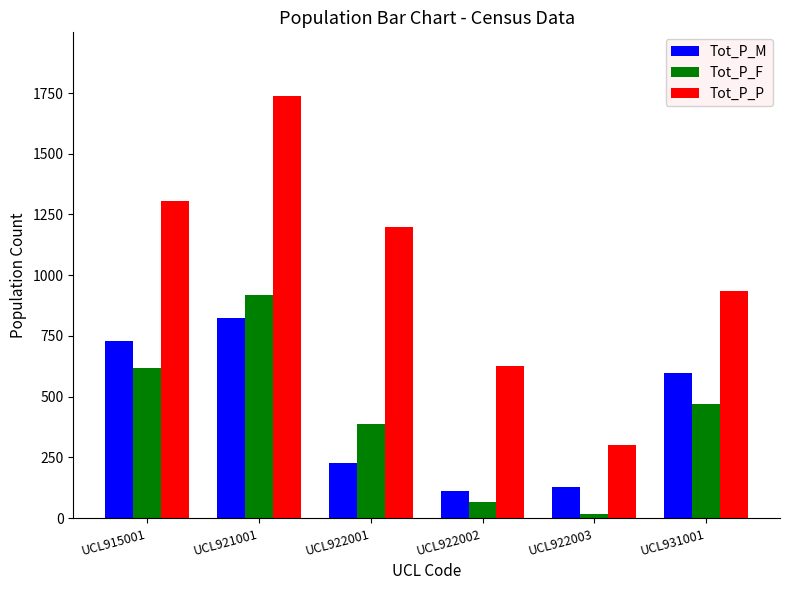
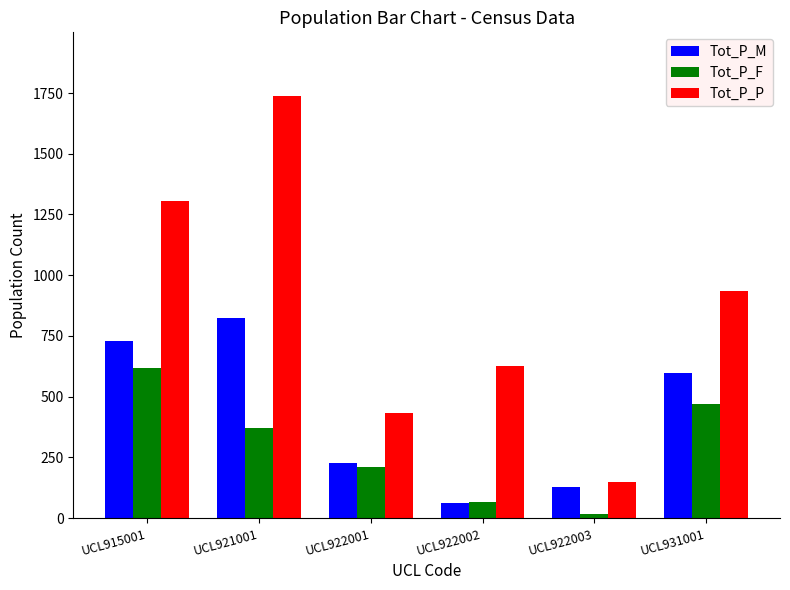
Tot_P_F, UCL921001: 920 -> 370
Tot_P_F, UCL922001: 390 -> 210
Tot_P_P, UCL922001: 1200 -> 430
Tot_P_M, UCL922002: 110 -> 60
Tot_P_P, UCL922003: 300 -> 150
